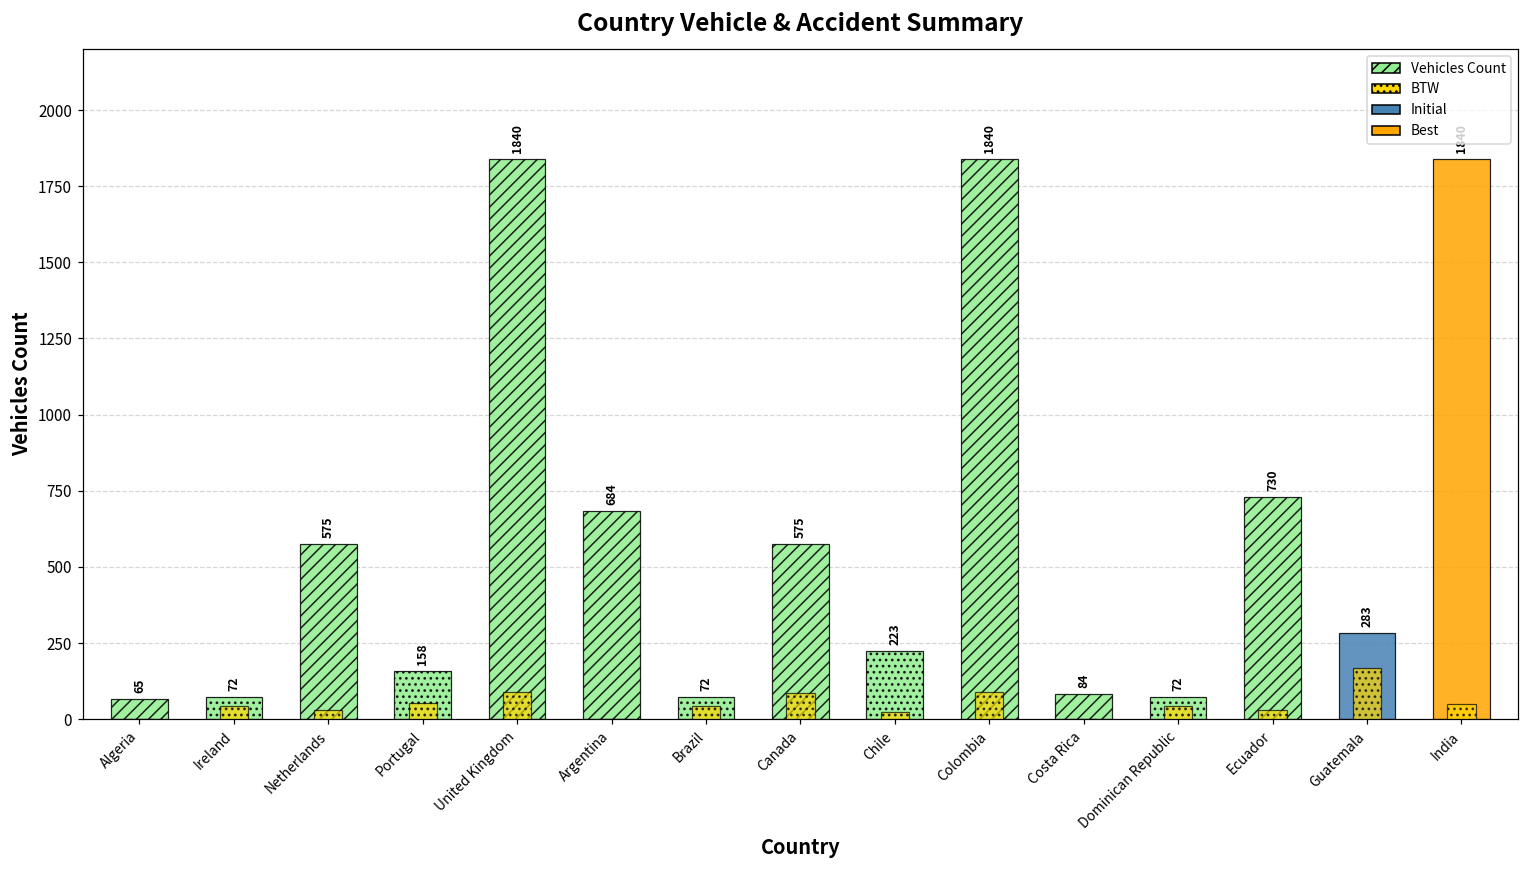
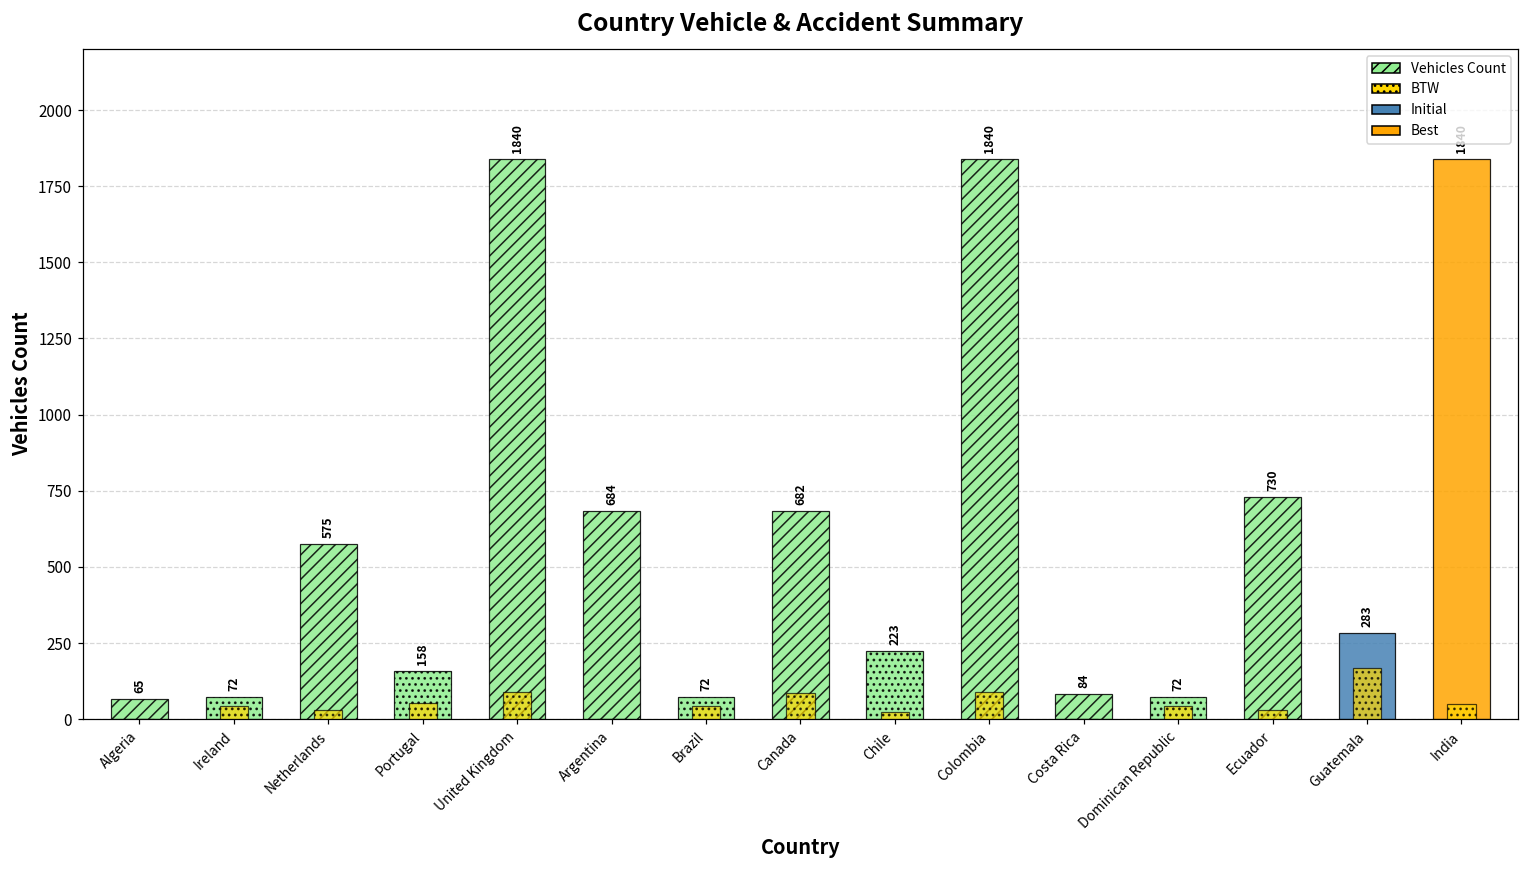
Vehicles Count, Canada: 575 -> 682
